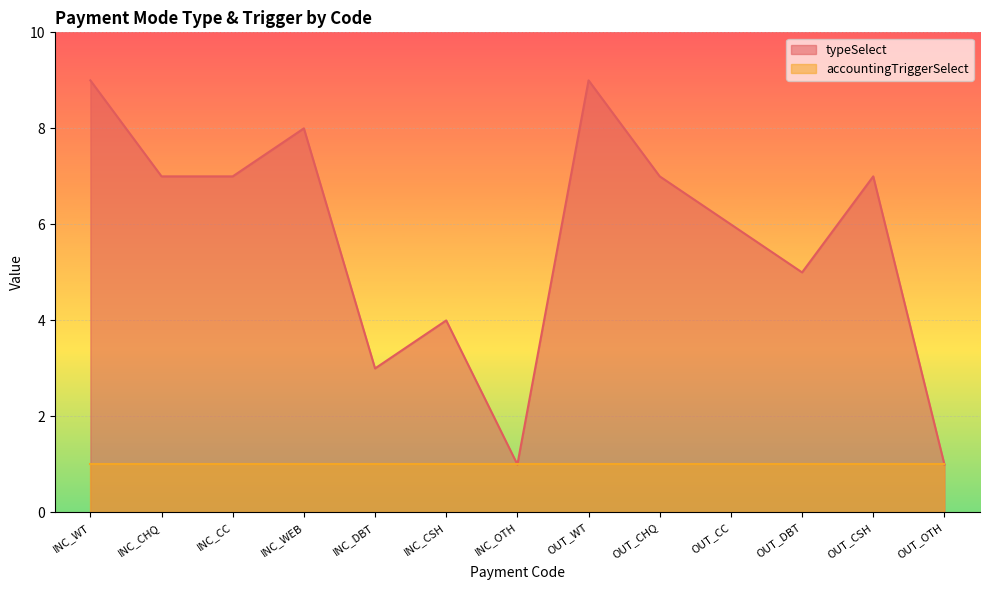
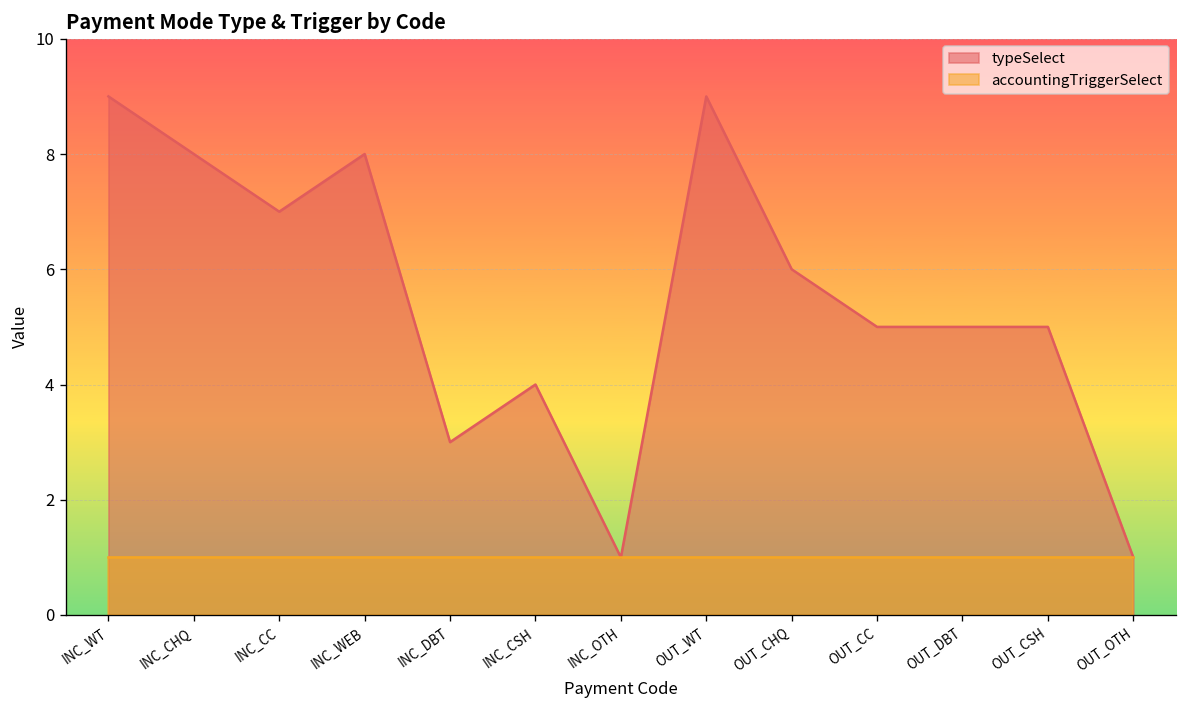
typeSelect, INC_CHQ: 7 -> 8
typeSelect, OUT_CHQ: 7 -> 6
typeSelect, OUT_CC: 6 -> 5
typeSelect, OUT_CSH: 7 -> 5
